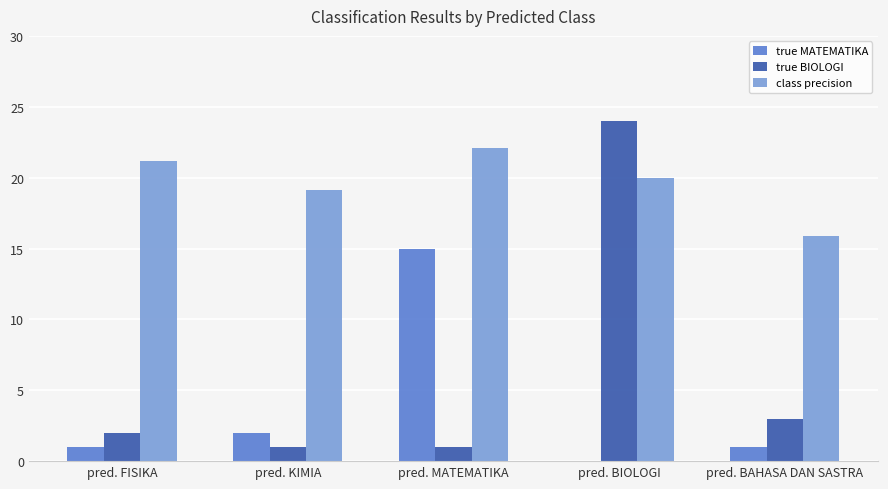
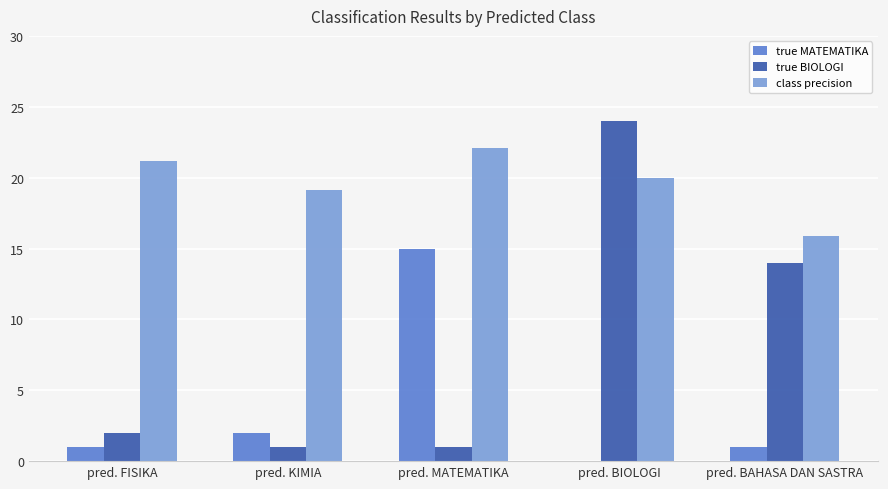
true BIOLOGI, pred. BAHASA DAN SASTRA: 3 -> 14
